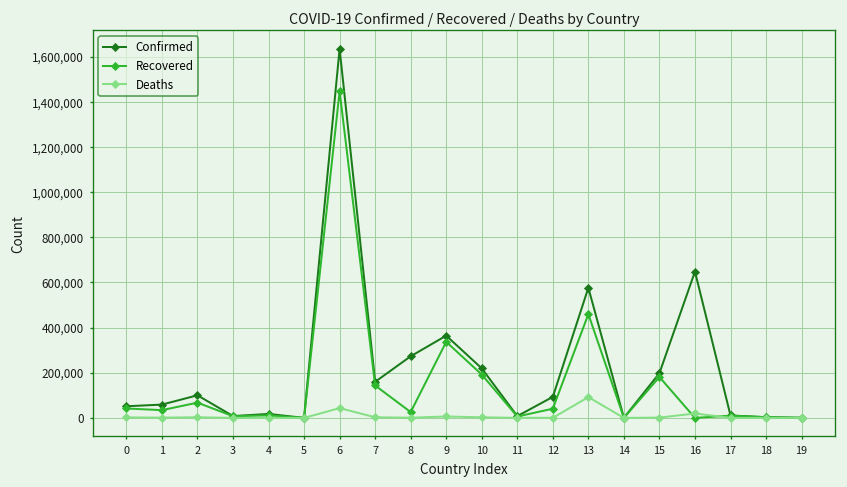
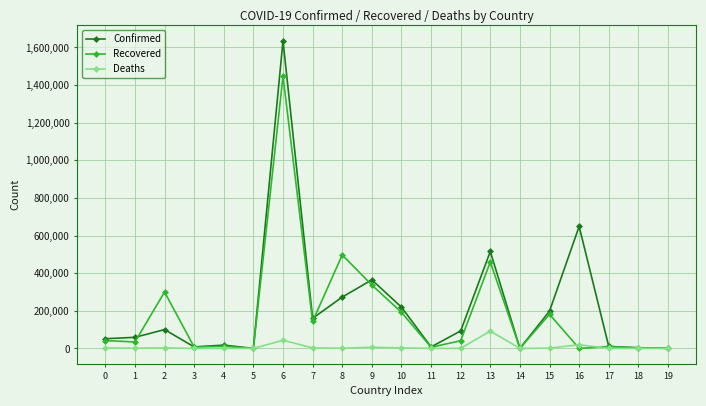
Recovered, 2: 70,000 -> 300,000
Recovered, 8: 30,000 -> 500,000
Confirmed, 13: 580,000 -> 520,000
